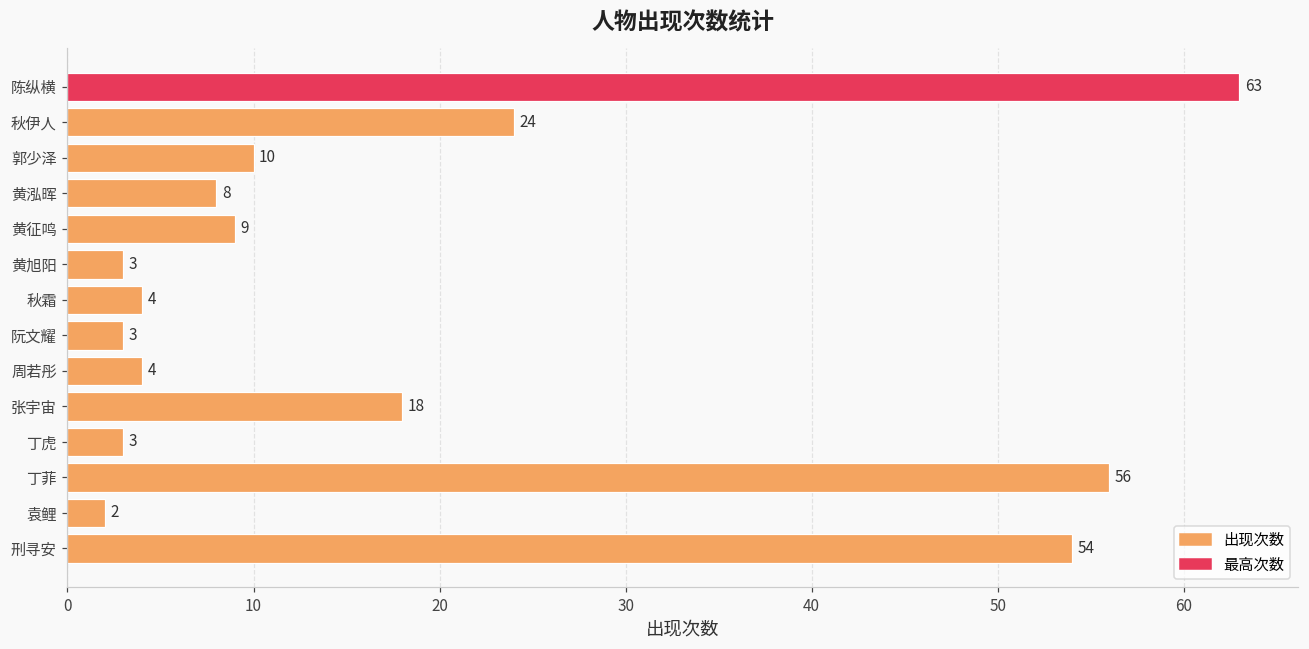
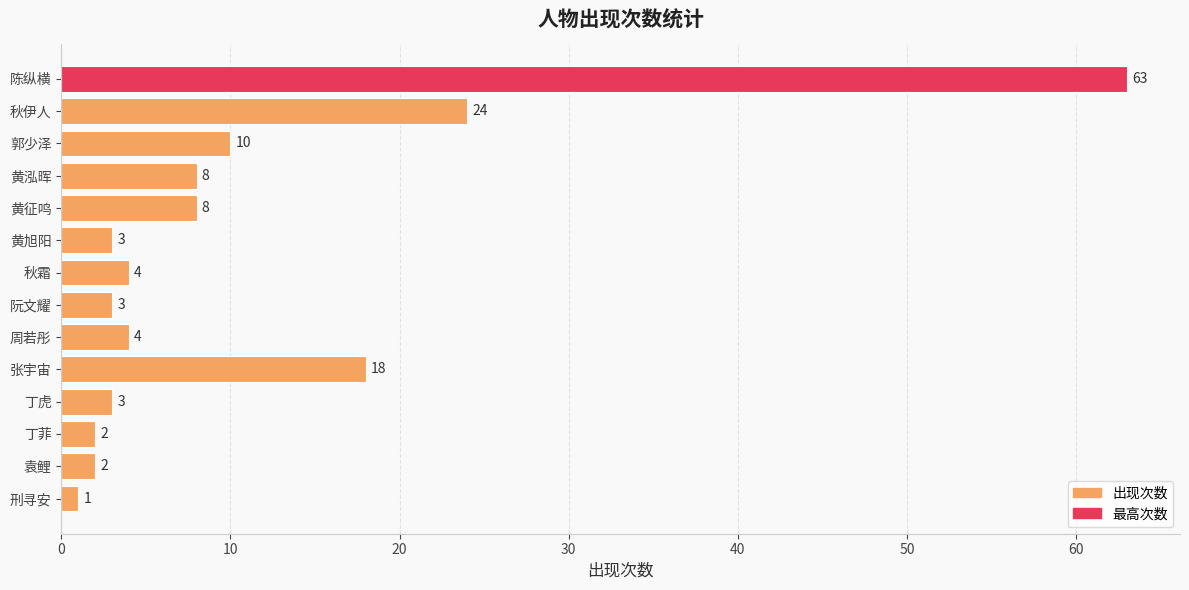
黄征鸣: 9 -> 8
丁菲: 56 -> 2
刑寻安: 54 -> 1
